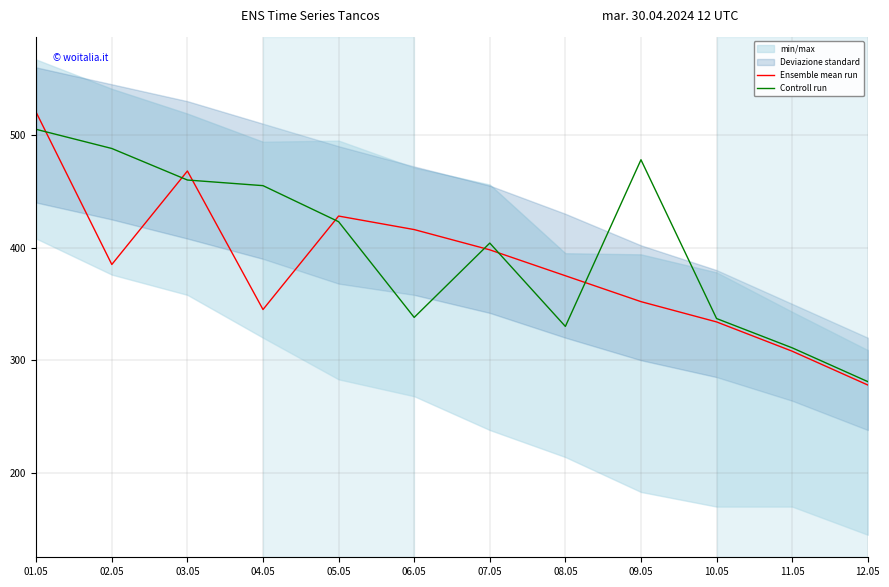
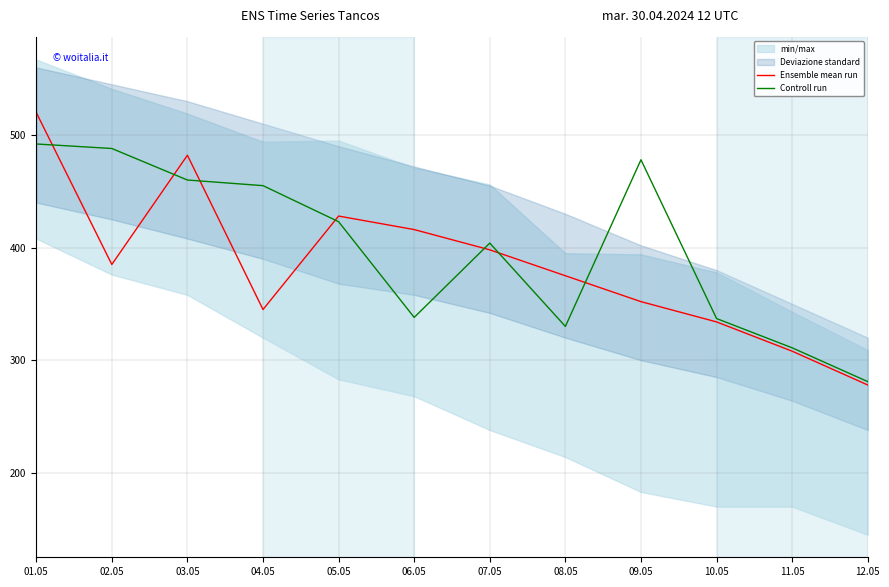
Controll run, 01.05: 505 -> 492
Ensemble mean run, 03.05: 468 -> 482
